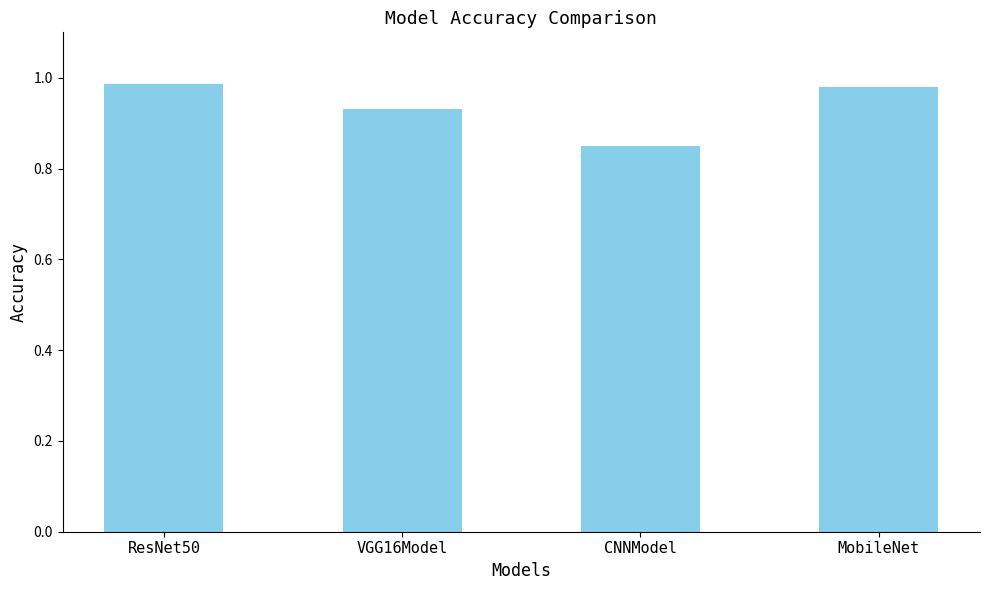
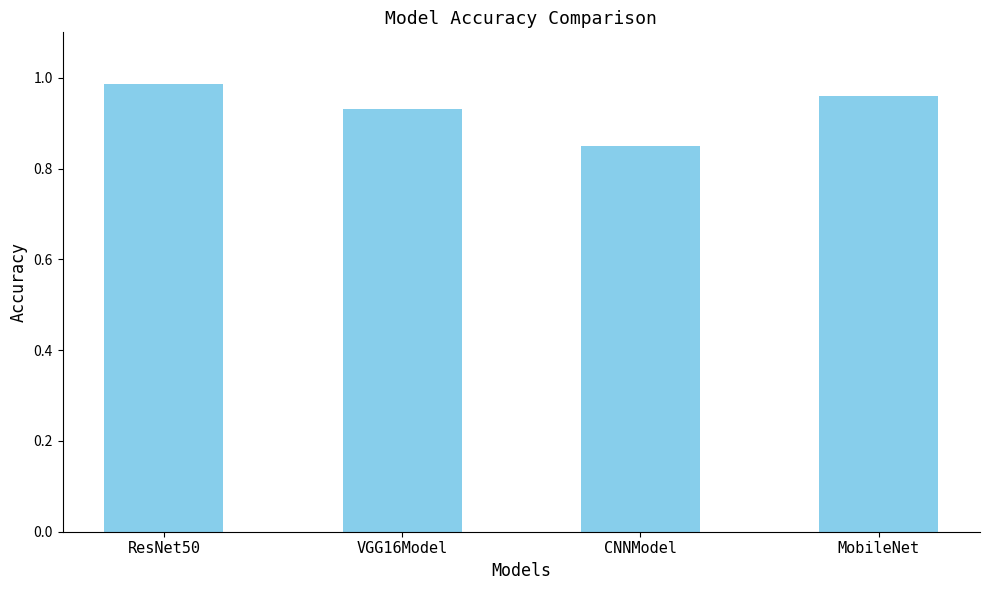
MobileNet: 0.98 -> 0.96
